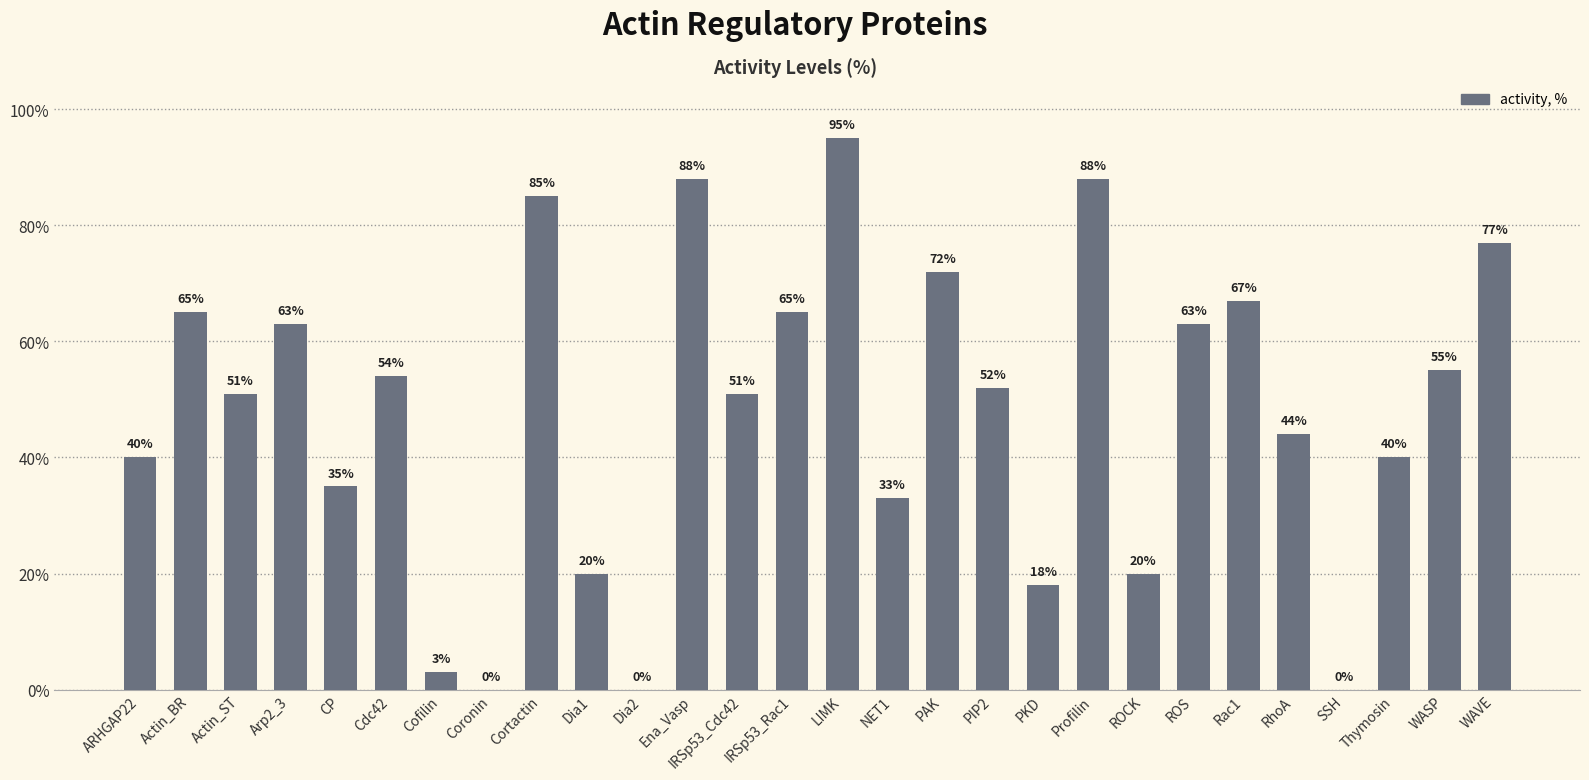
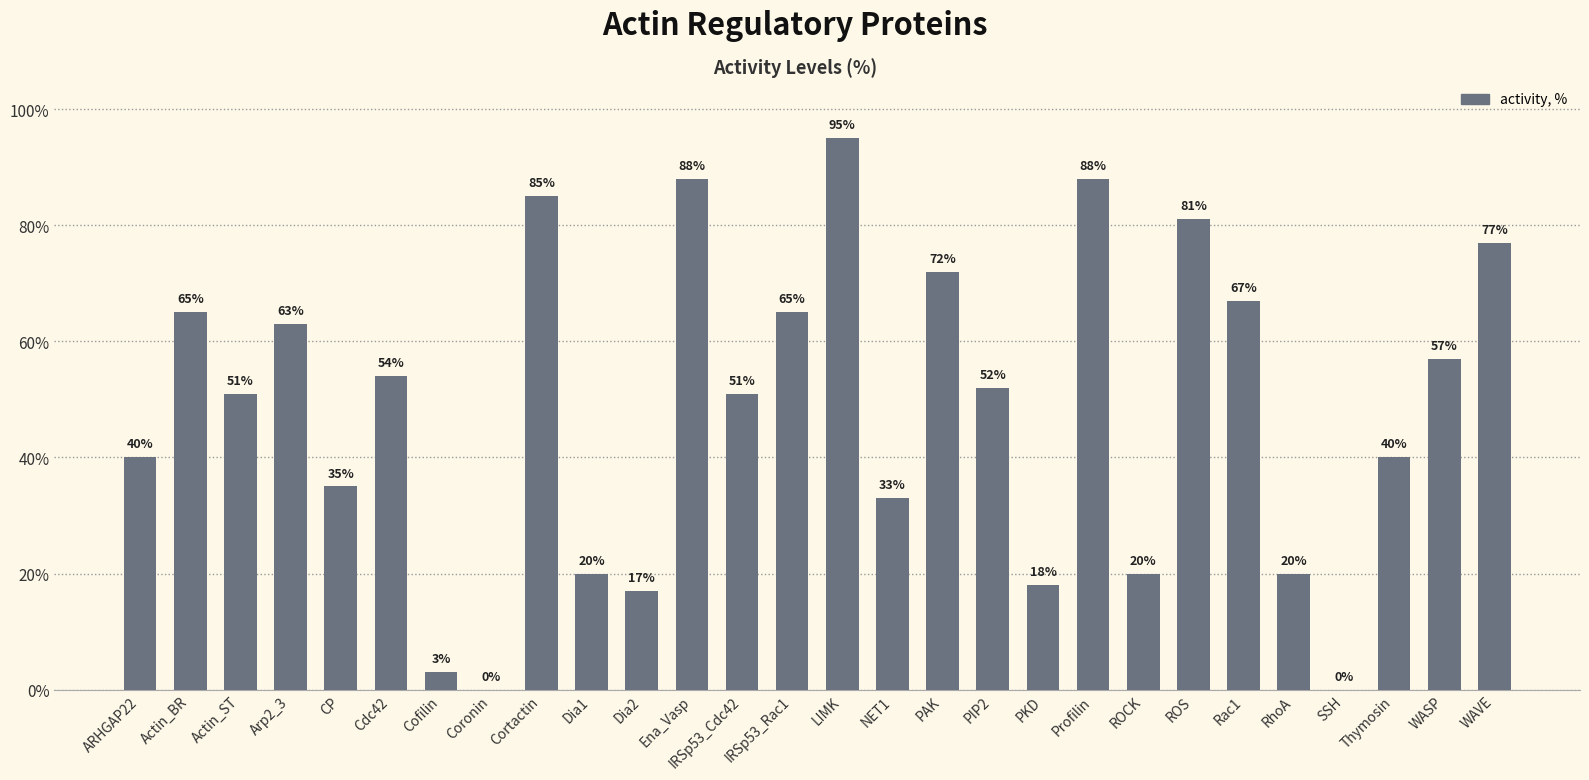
Dia2: 0% -> 17%
ROS: 63% -> 81%
RhoA: 44% -> 20%
WASP: 55% -> 57%
